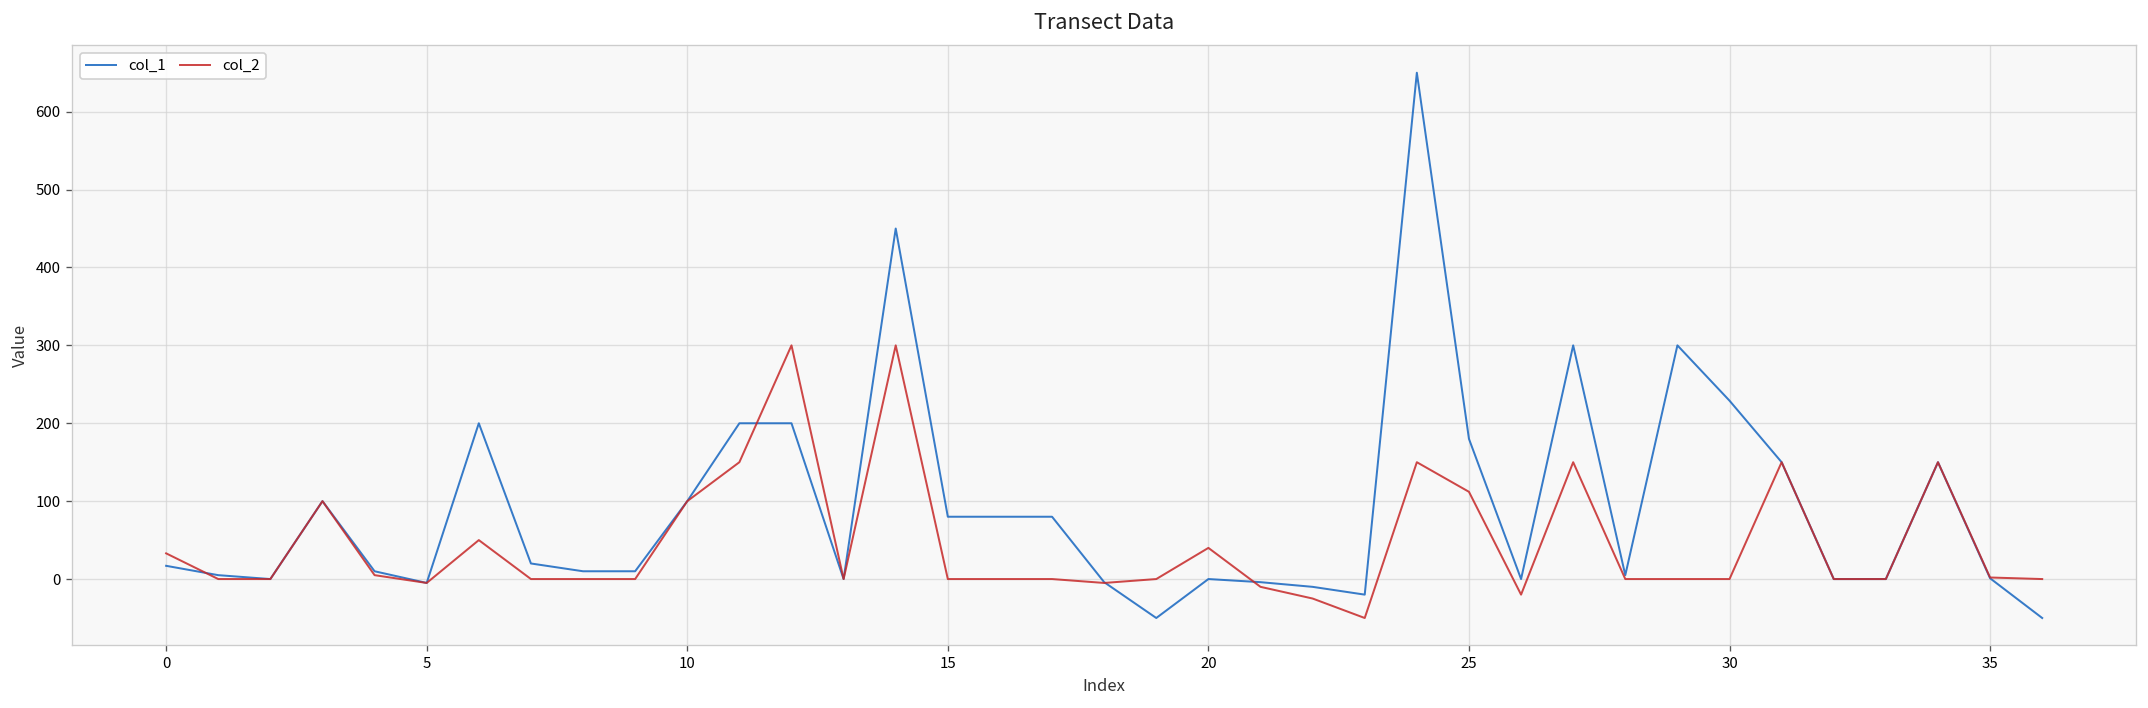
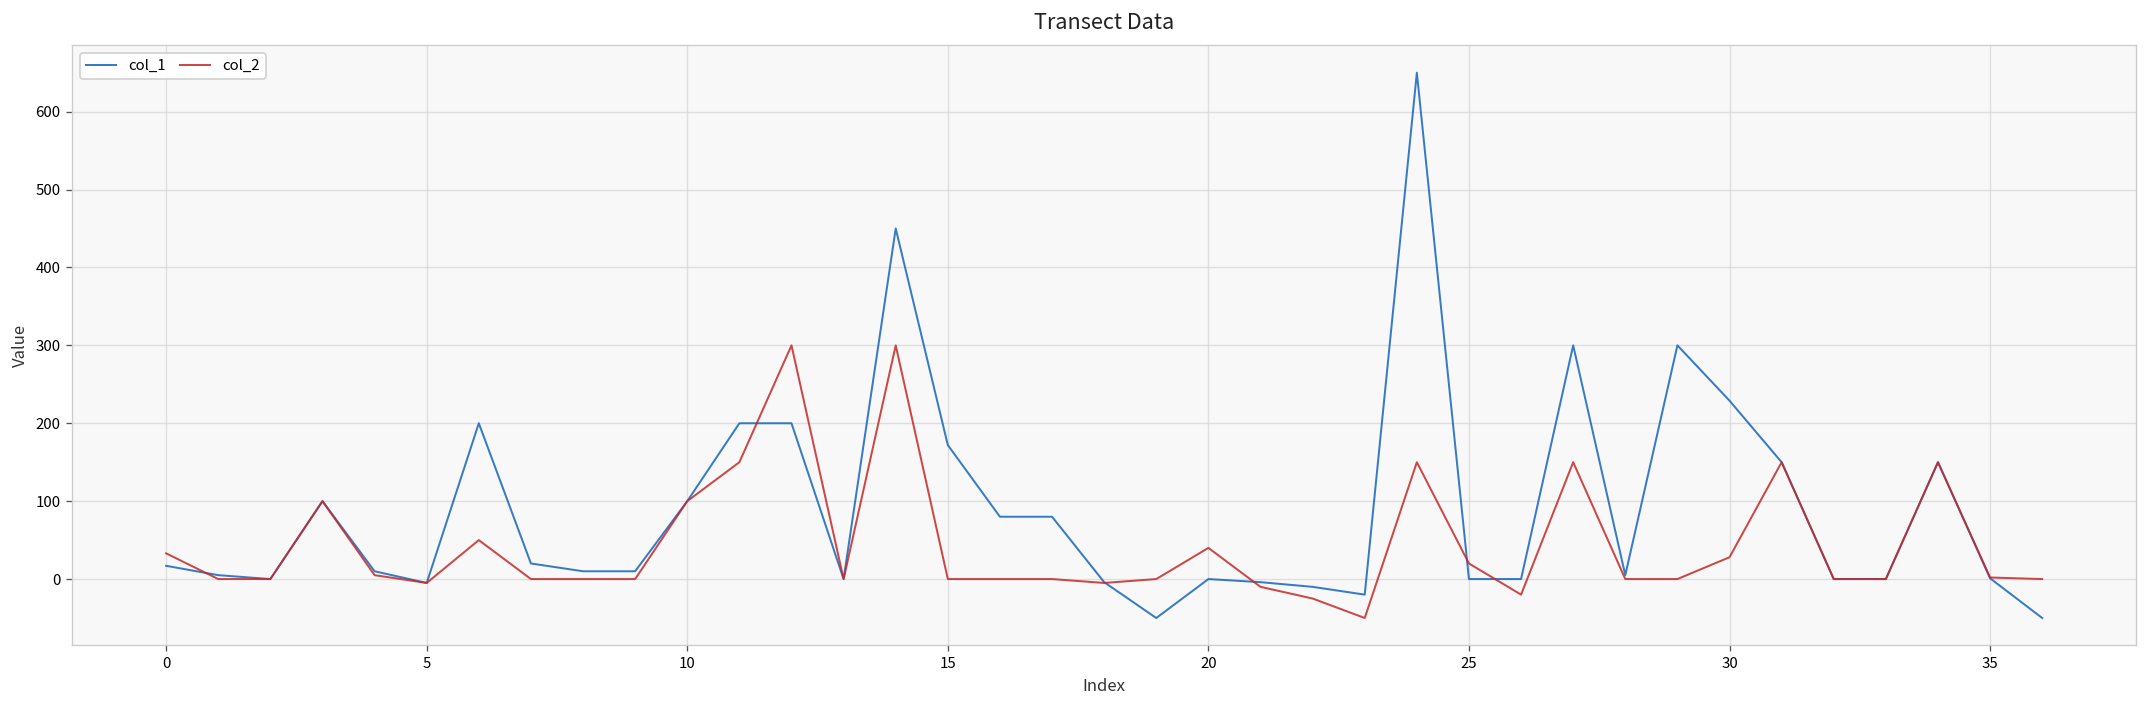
col_1, 15: 80 -> 170
col_1, 25: 180 -> 0
col_2, 25: 110 -> 20
col_2, 30: 0 -> 30
